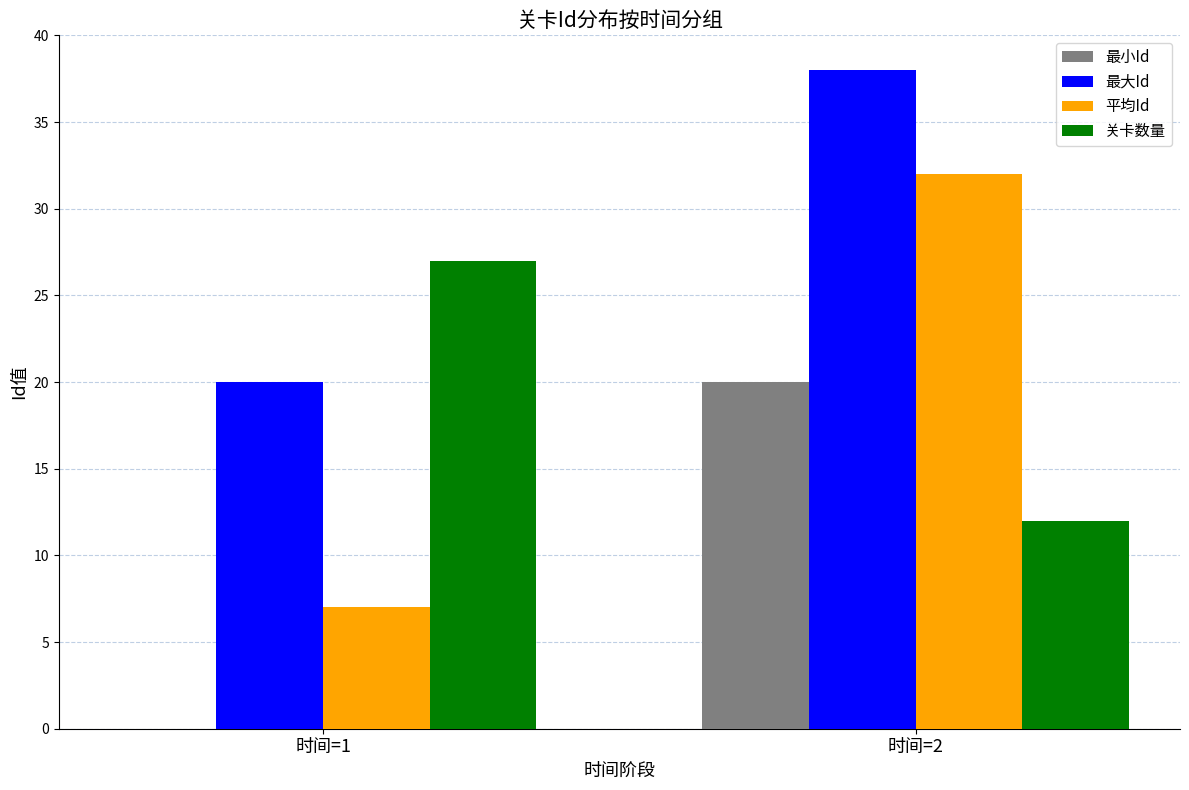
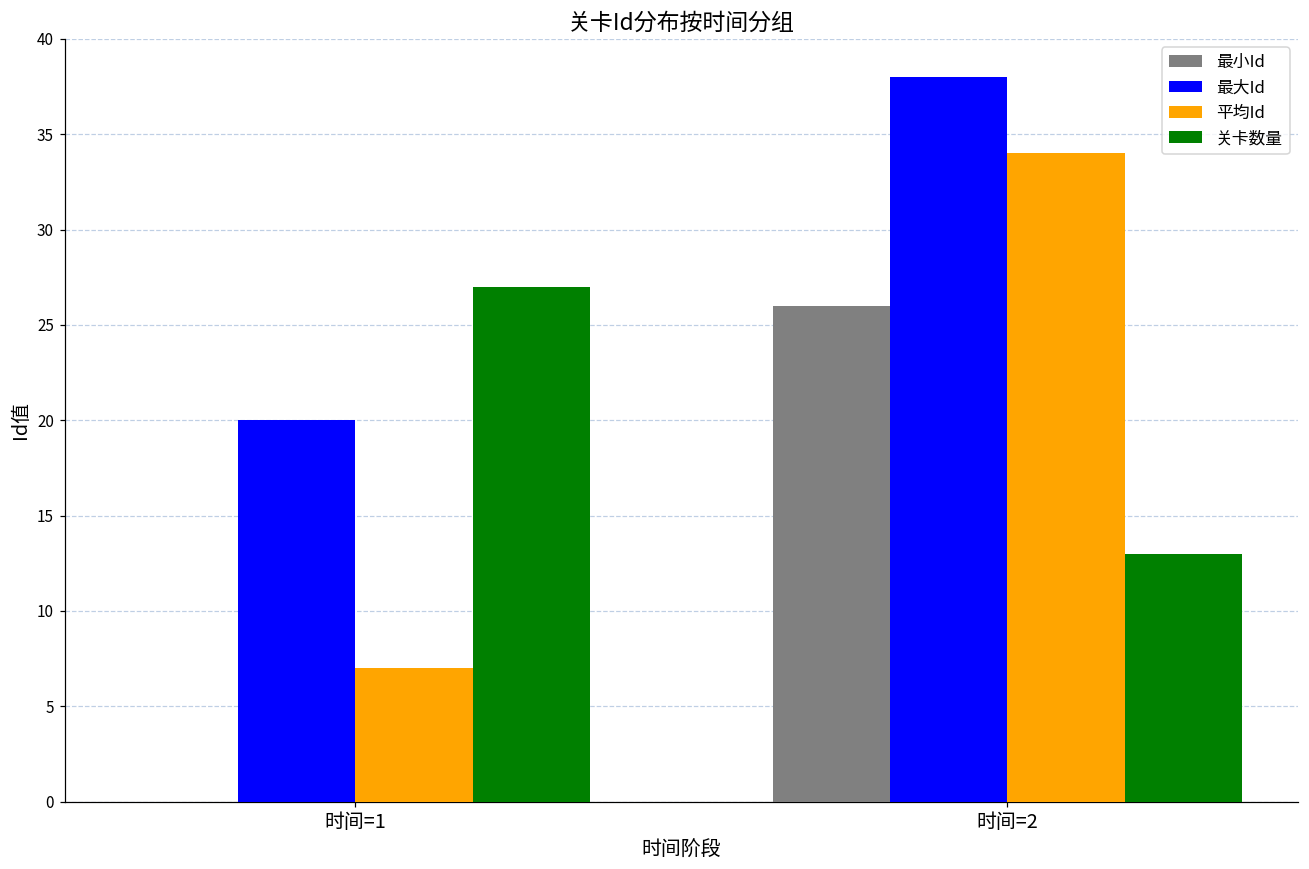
最小Id, 时间=2: 20 -> 26
平均Id, 时间=2: 32 -> 34
关卡数量, 时间=2: 12 -> 13
